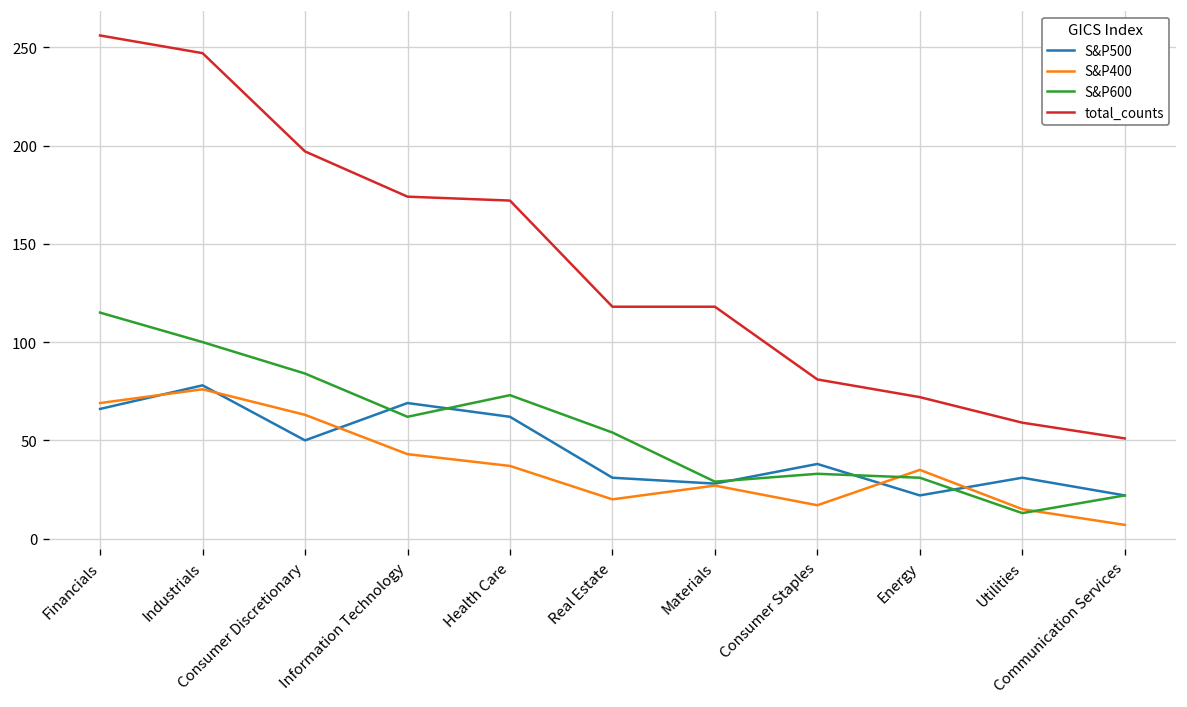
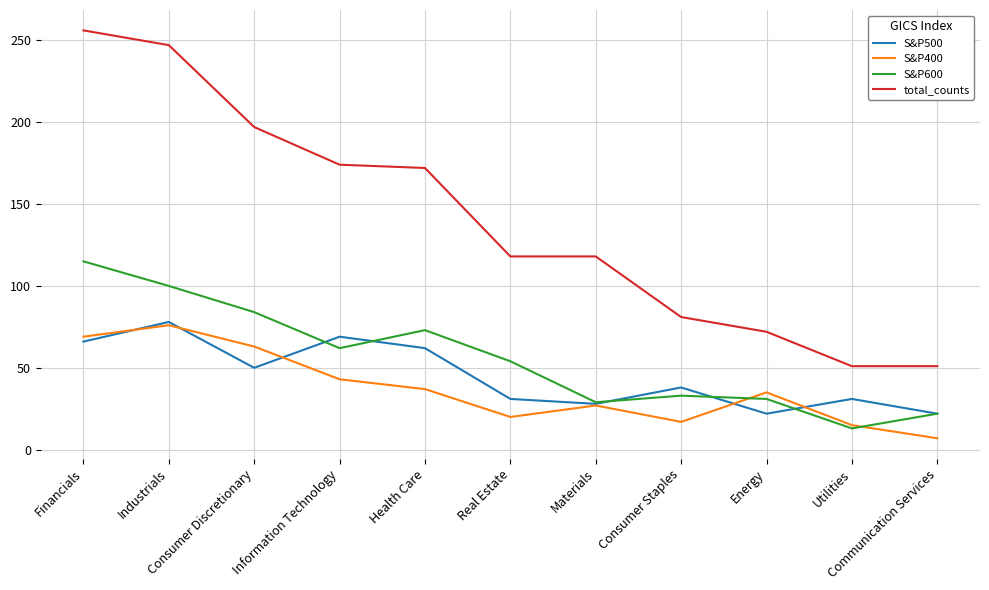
total_counts, Utilities: 59 -> 51
